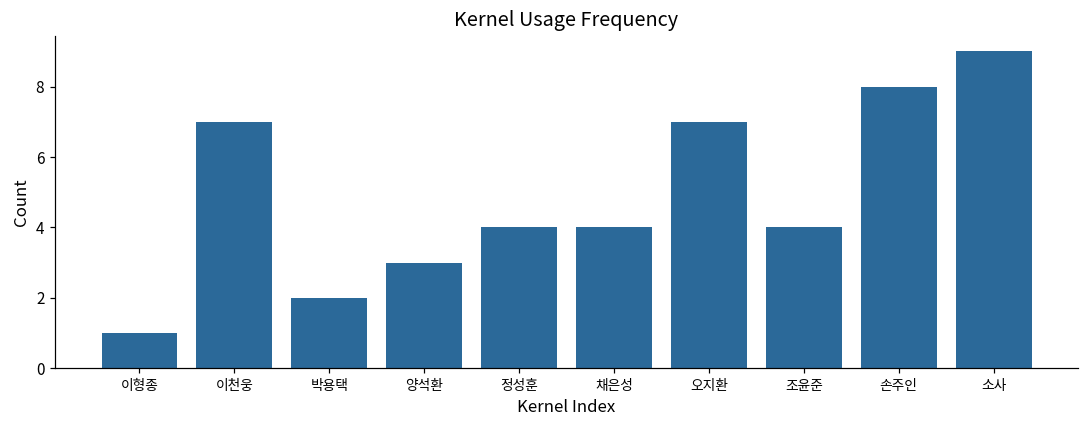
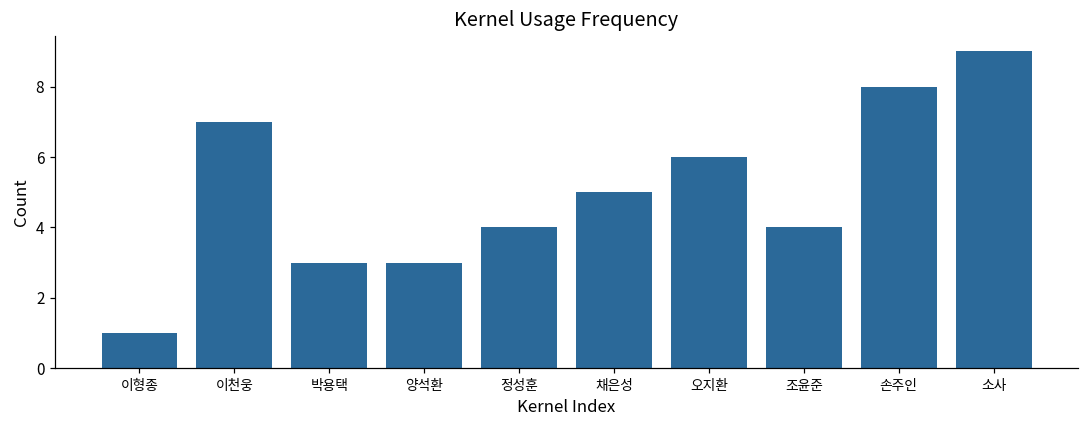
박용택: 2 -> 3
채은성: 4 -> 5
오지환: 7 -> 6
